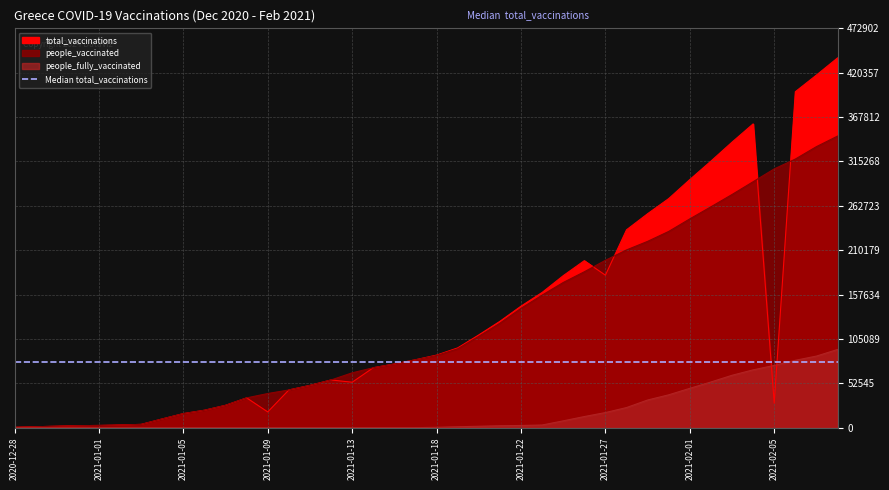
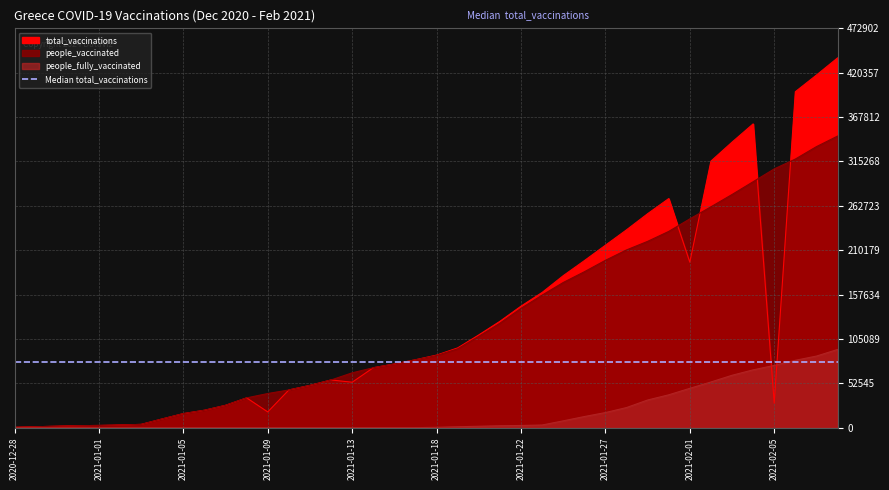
total_vaccinations, 2021-01-27: 180000 -> 220000
total_vaccinations, 2021-02-01: 290000 -> 200000
